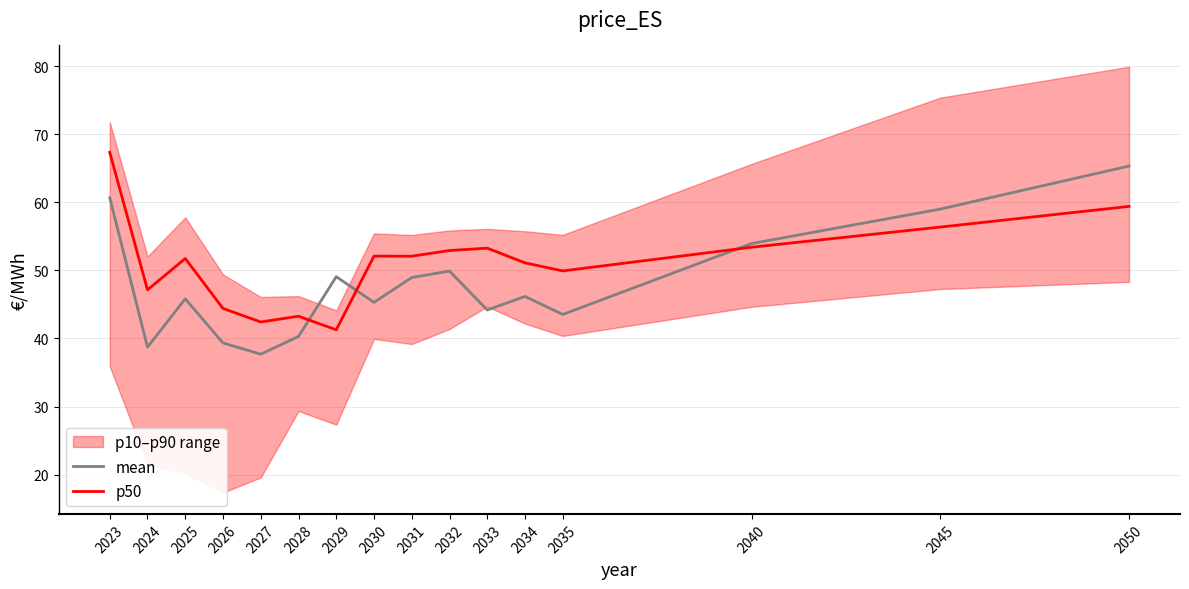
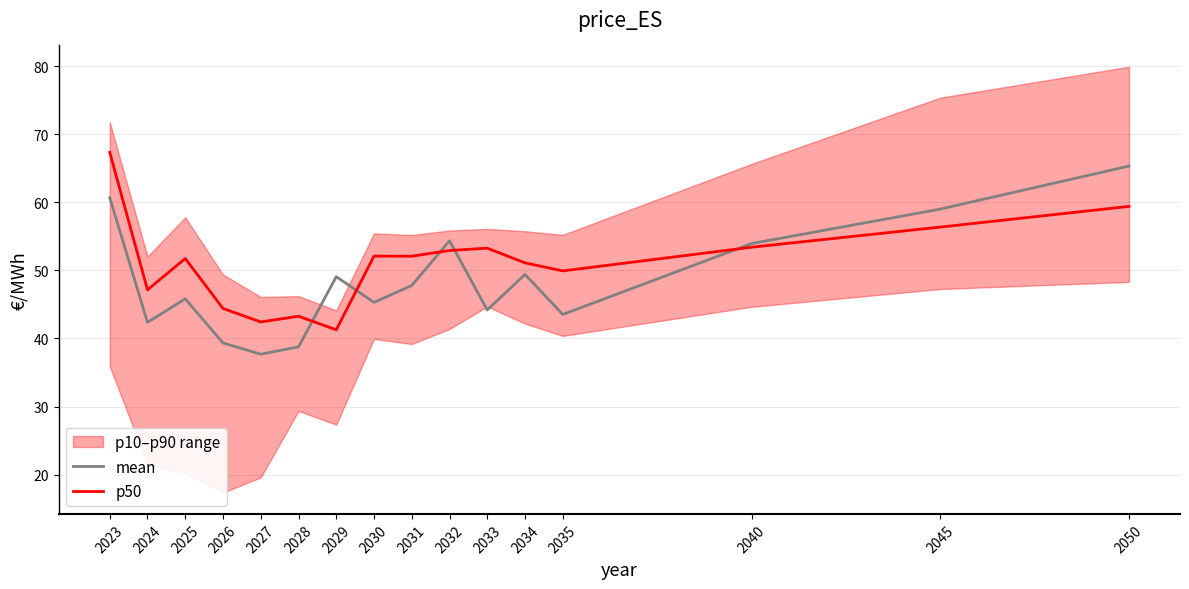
mean, 2024: 39 -> 42
mean, 2028: 40 -> 39
mean, 2031: 49 -> 48
mean, 2032: 50 -> 54
mean, 2034: 46 -> 49
